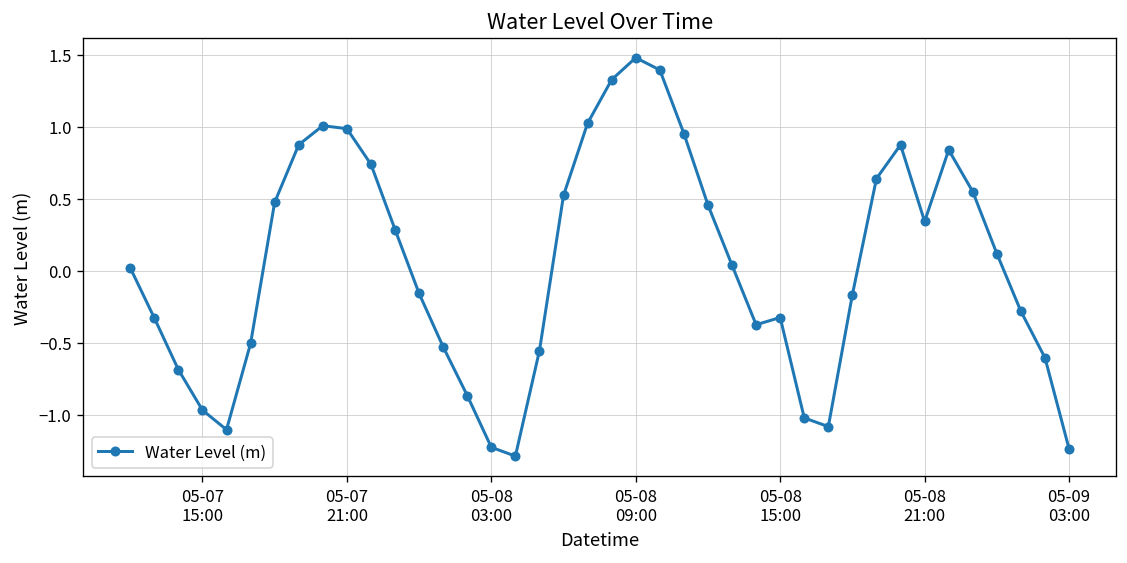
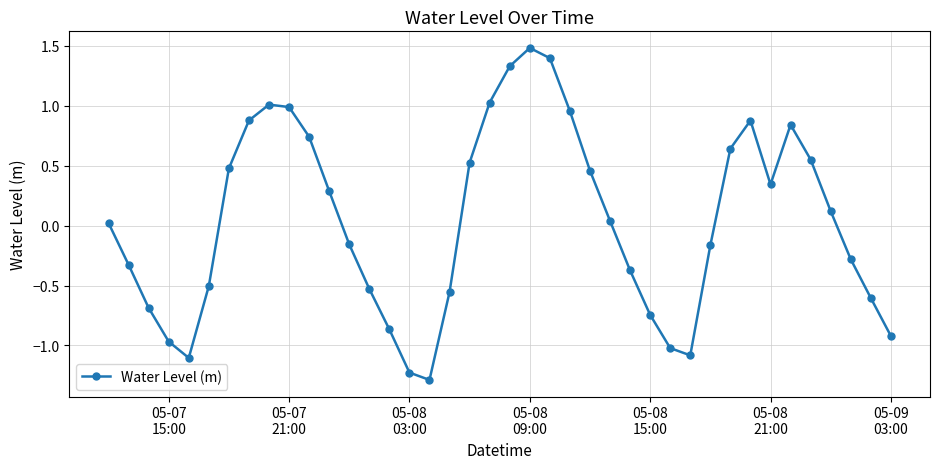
05-08 15:00: -0.32 -> -0.74
05-09 03:00: -1.24 -> -0.92
